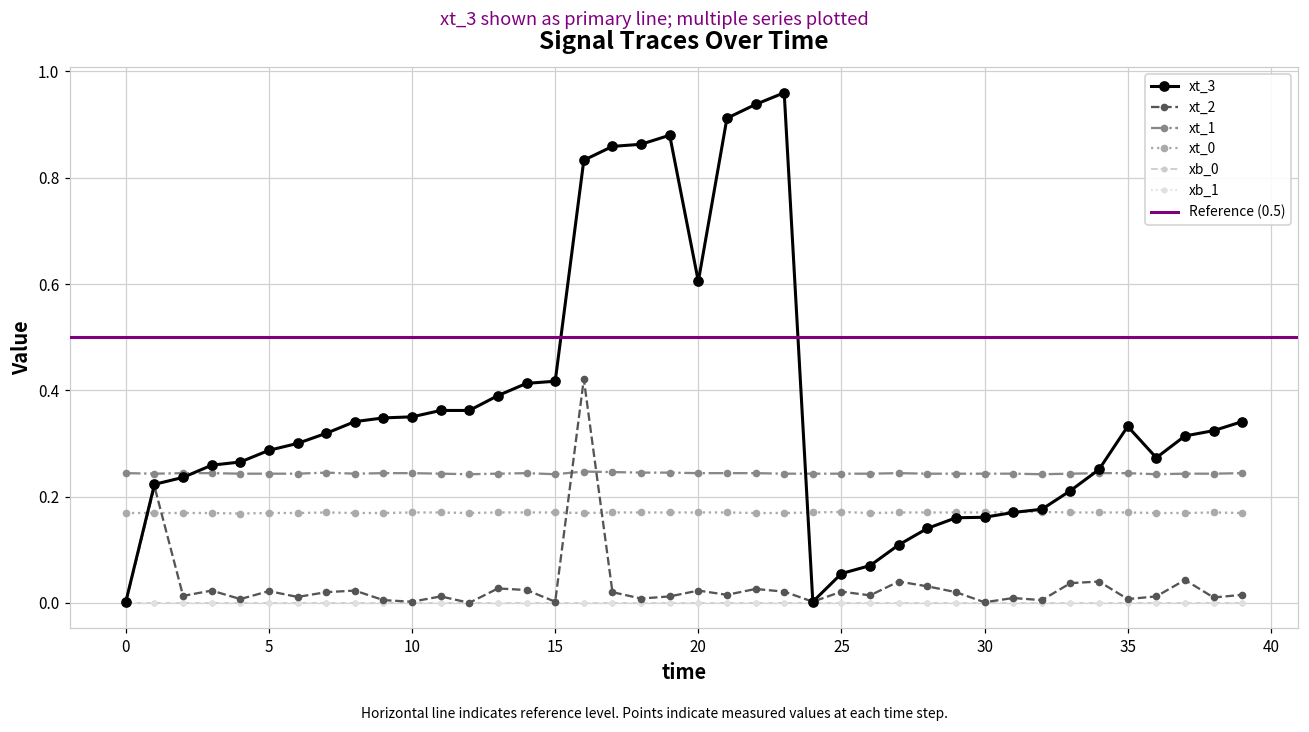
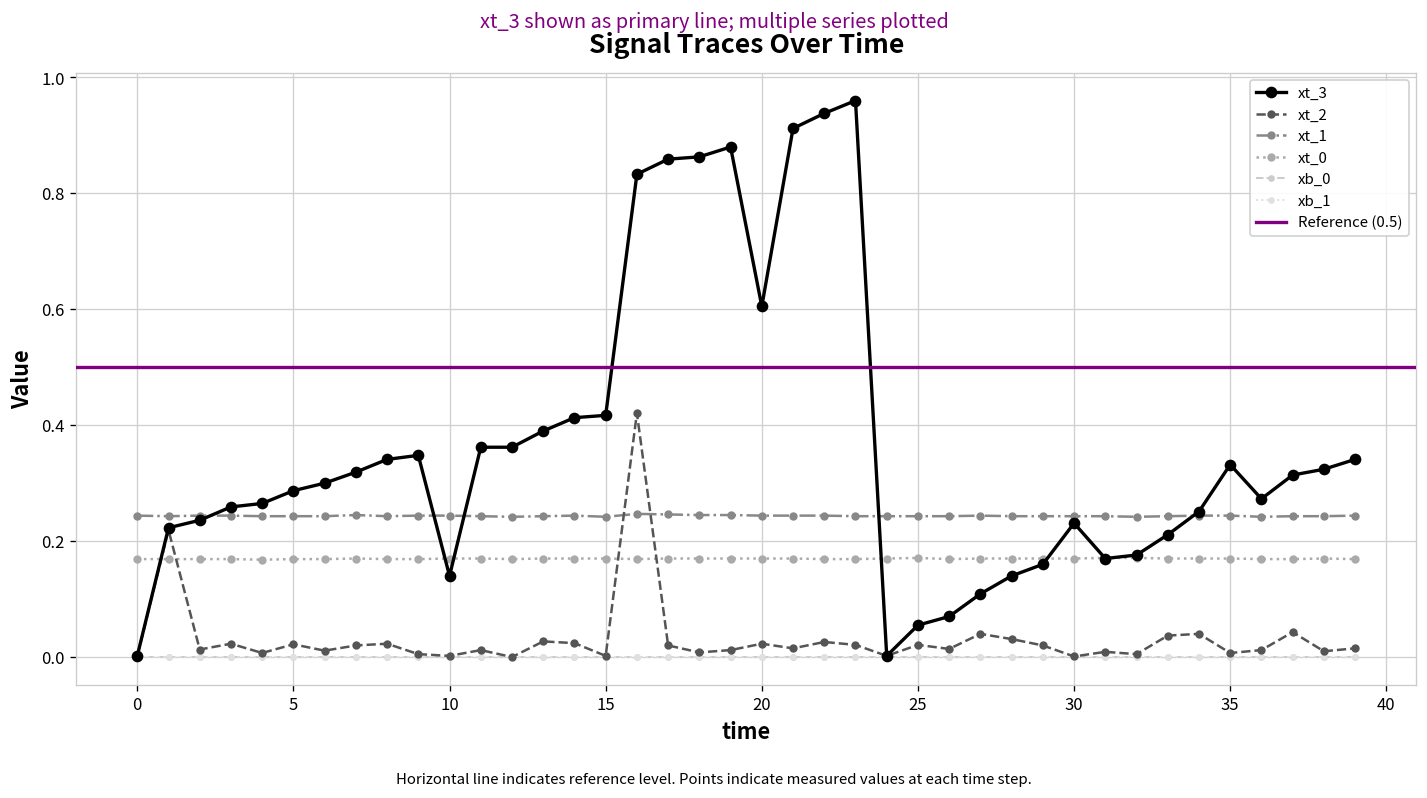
xt_3, 10: 0.35 -> 0.14
xt_3, 30: 0.16 -> 0.23
